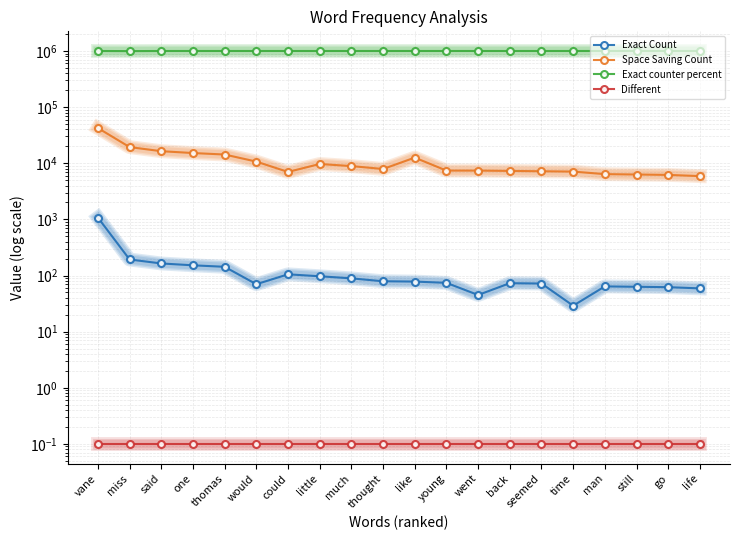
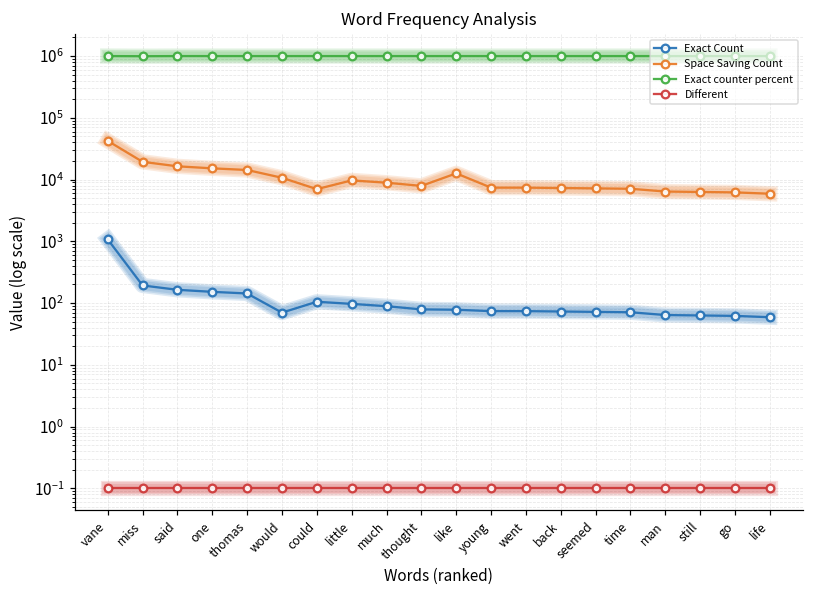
Exact Count, went: 50 -> 70
Exact Count, time: 30 -> 70
